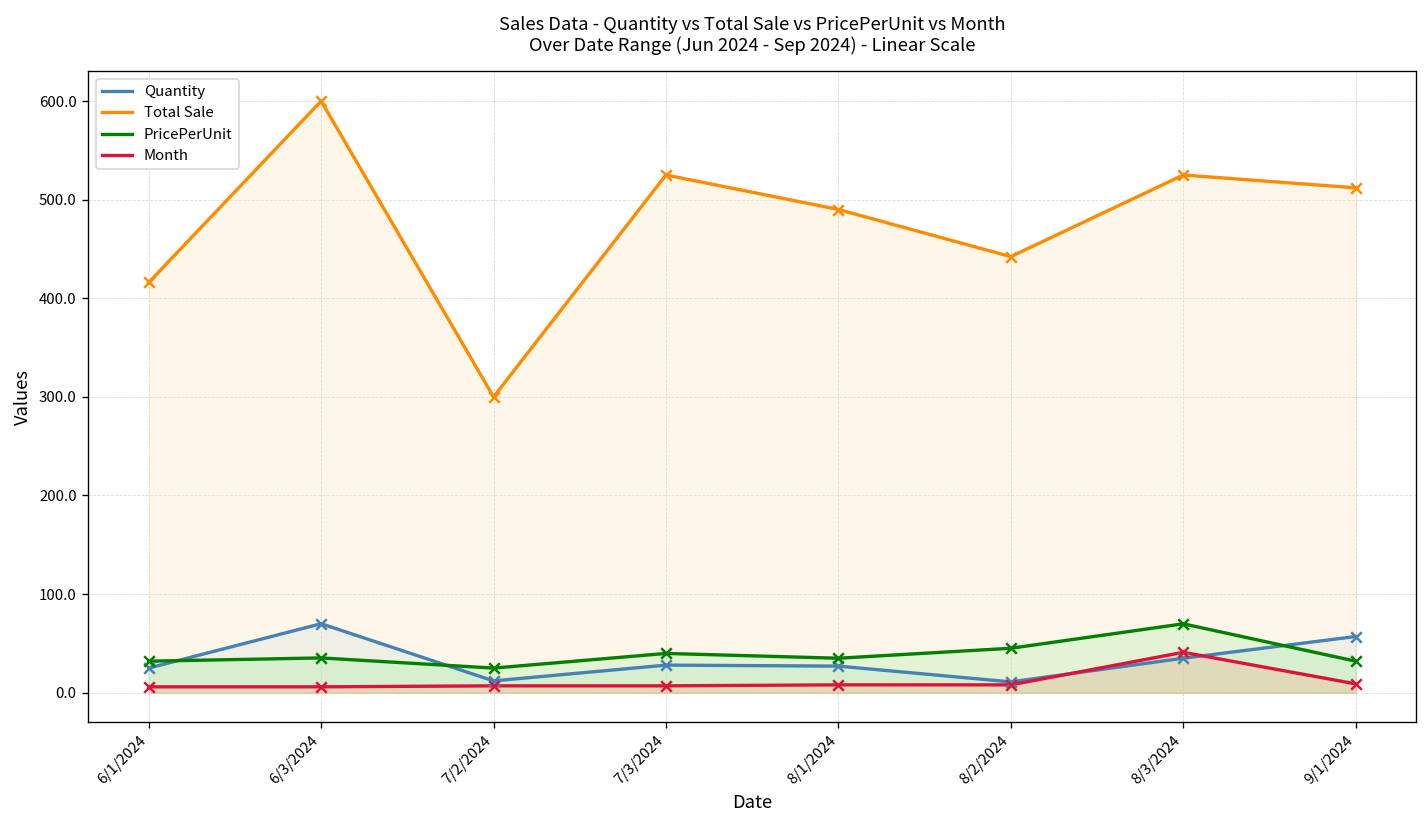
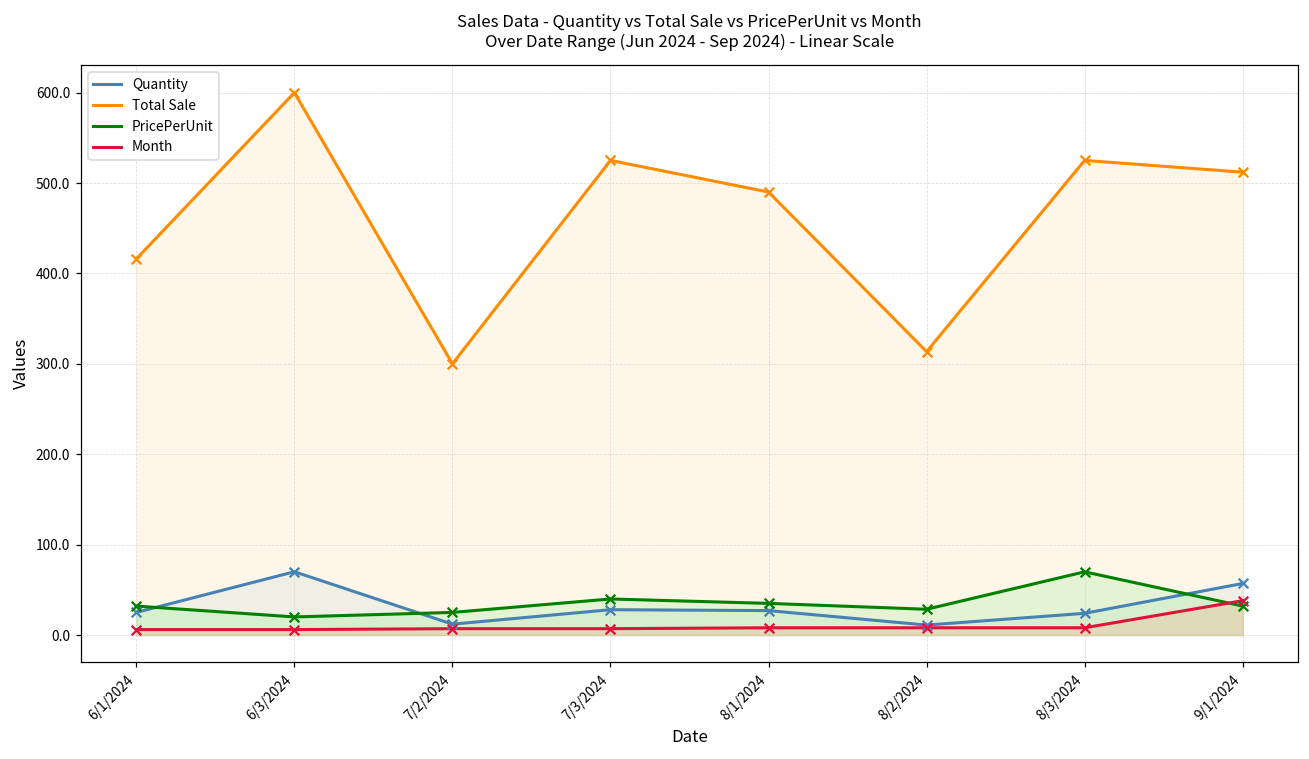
PricePerUnit, 6/3/2024: 40 -> 20
Total Sale, 8/2/2024: 440 -> 310
PricePerUnit, 8/2/2024: 50 -> 30
Quantity, 8/3/2024: 40 -> 20
Month, 8/3/2024: 40 -> 10
Month, 9/1/2024: 10 -> 40
